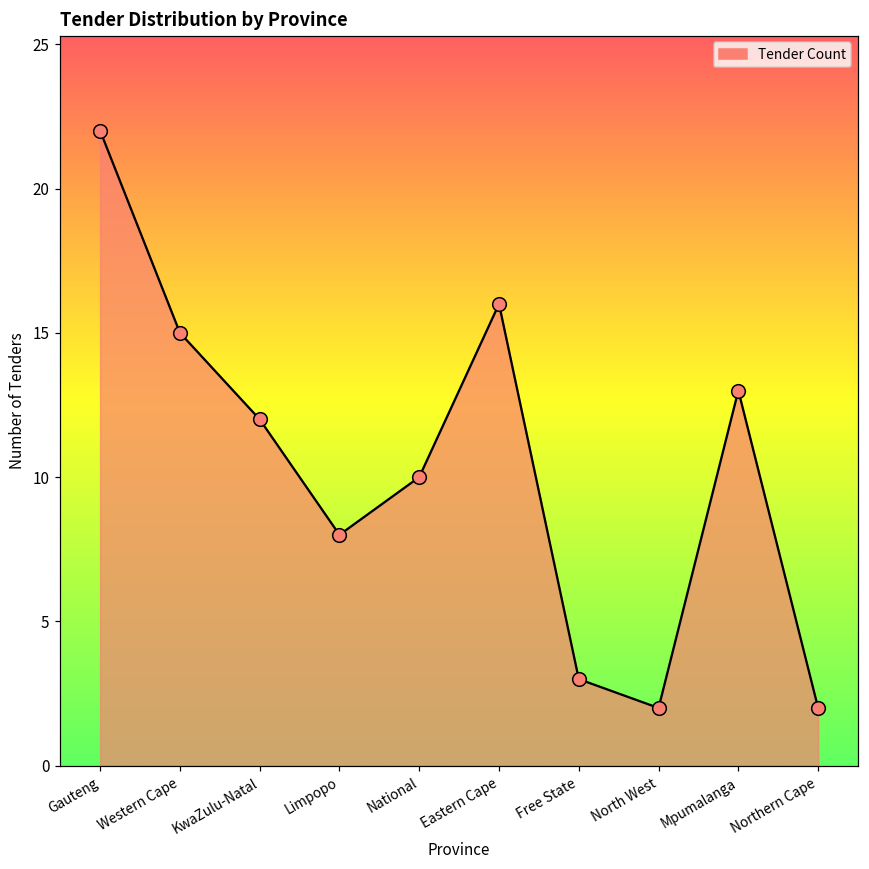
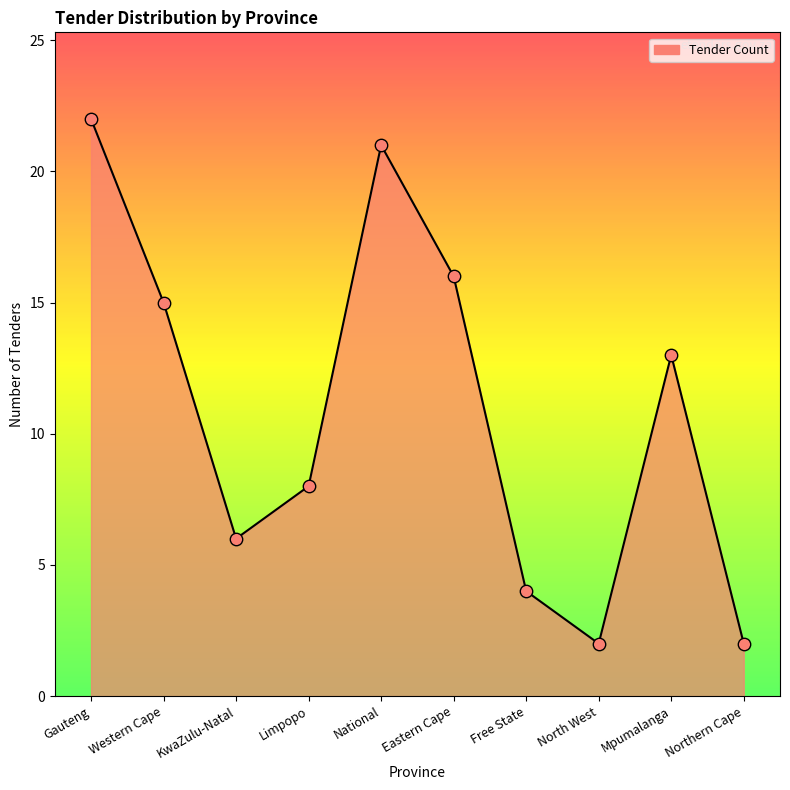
KwaZulu-Natal: 12 -> 6
National: 10 -> 21
Free State: 3 -> 4
